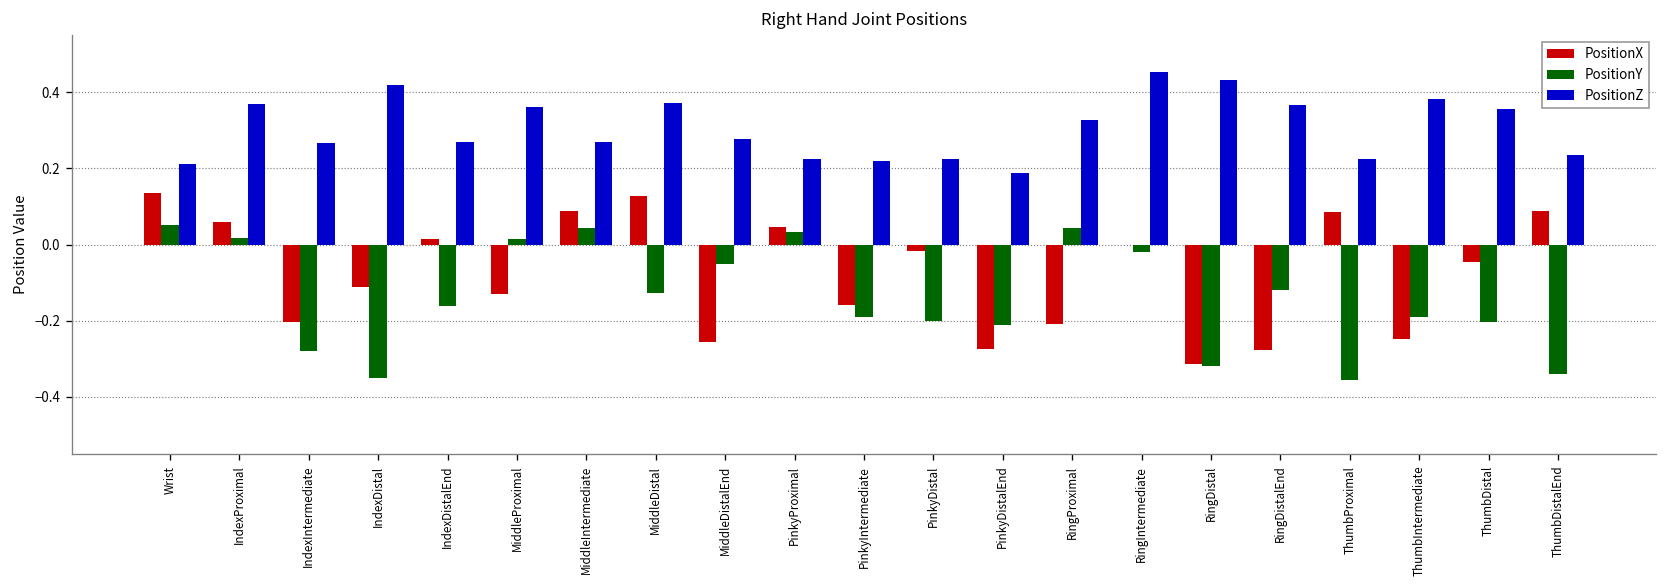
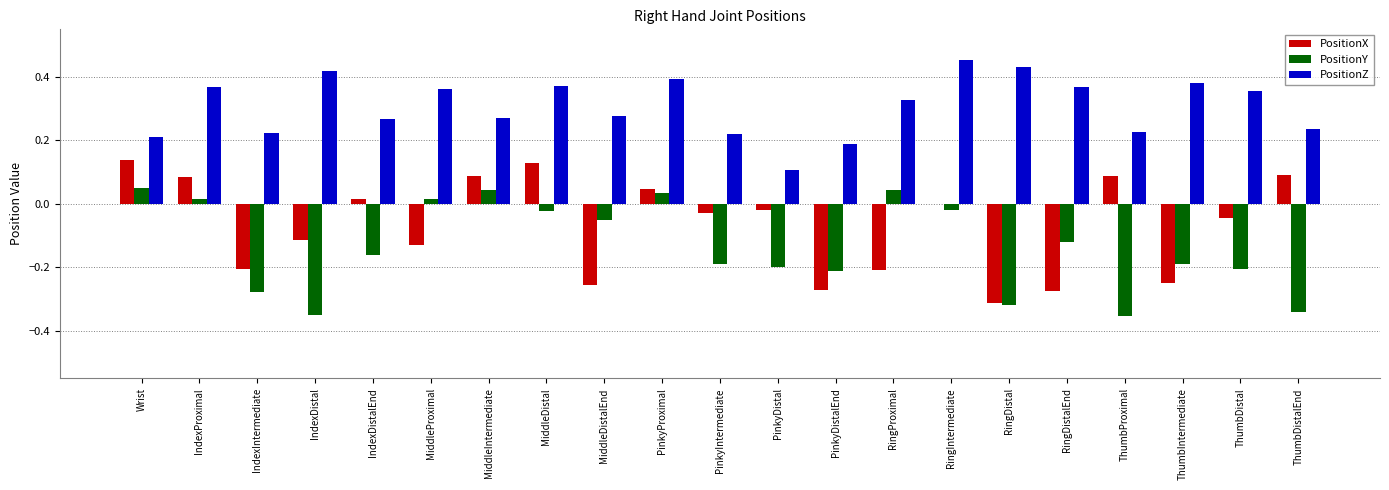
PositionX, IndexProximal: 0.06 -> 0.08
PositionZ, IndexIntermediate: 0.27 -> 0.22
PositionY, MiddleDistal: -0.13 -> -0.02
PositionZ, PinkyProximal: 0.22 -> 0.39
PositionX, PinkyIntermediate: -0.16 -> -0.03
PositionZ, PinkyDistal: 0.23 -> 0.11
